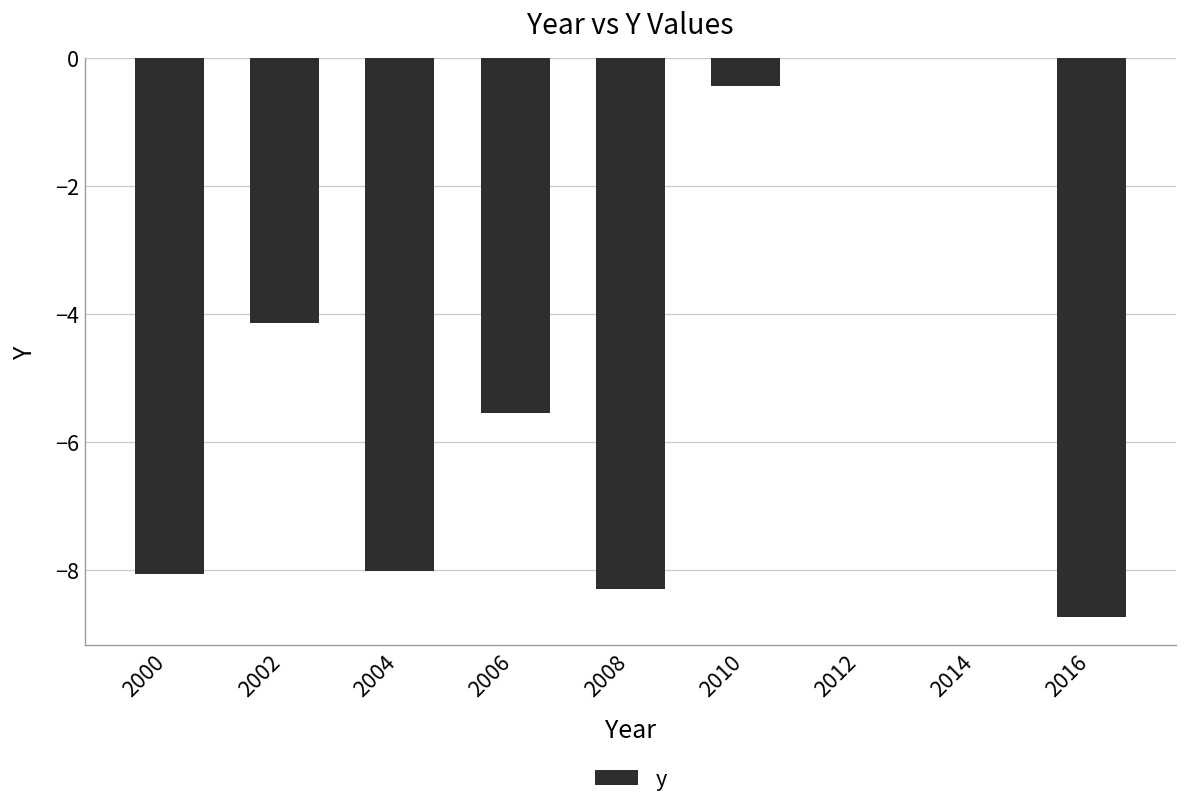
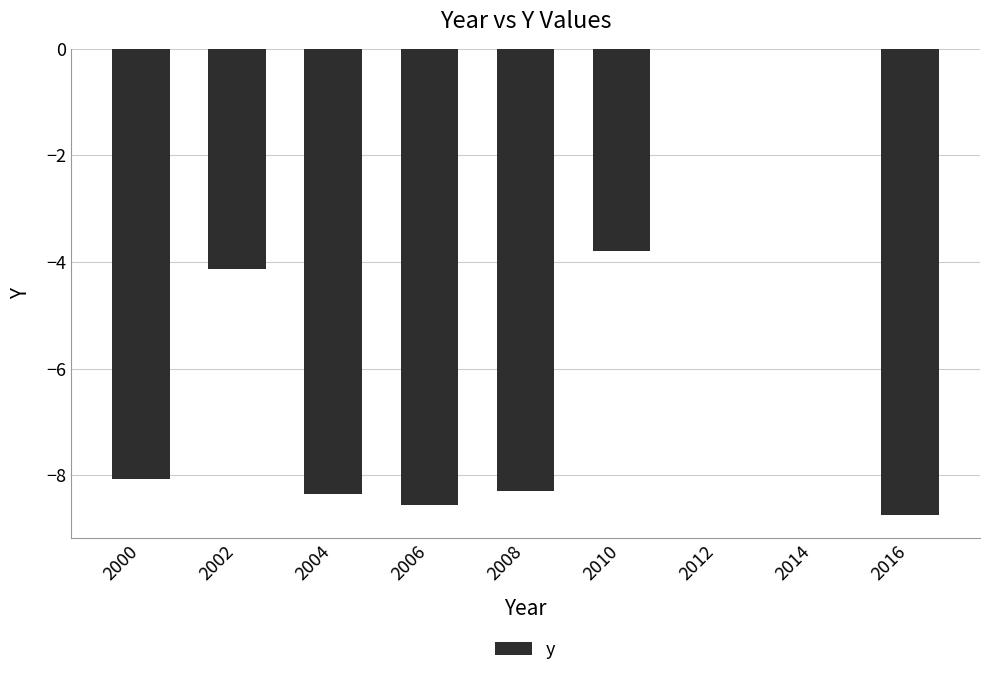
2004: -8.0 -> -8.4
2006: -5.5 -> -8.6
2010: -0.4 -> -3.8
